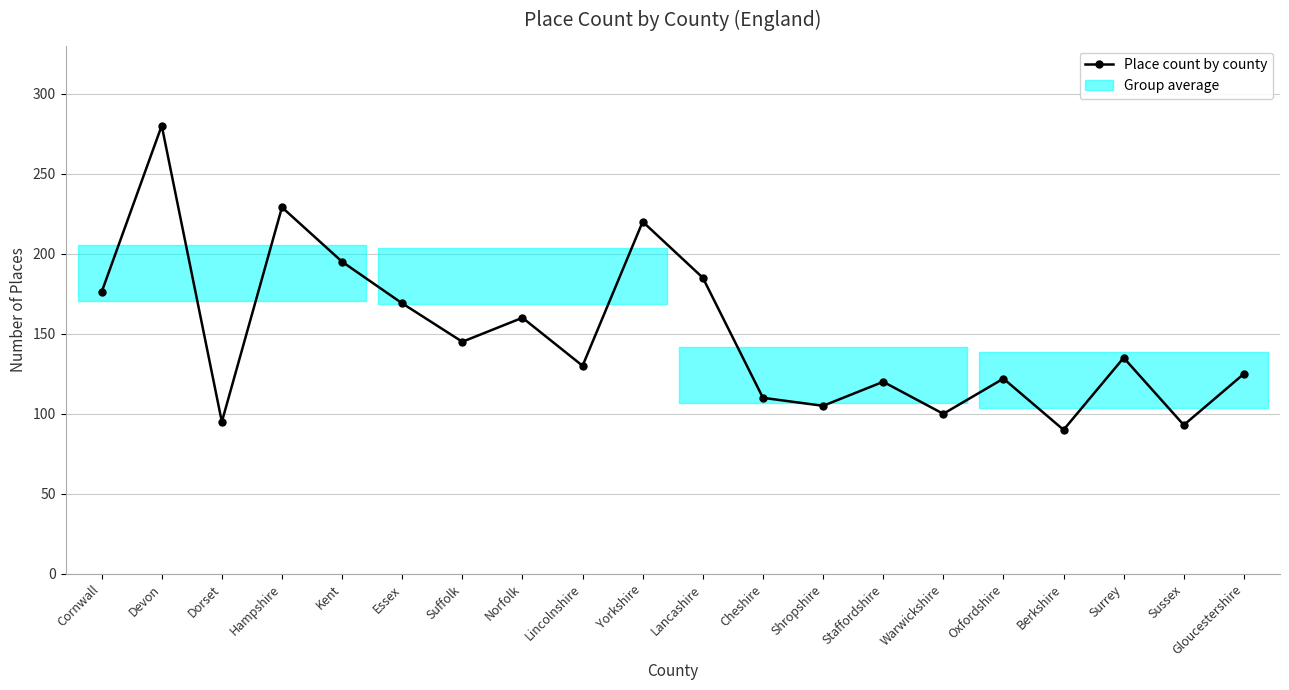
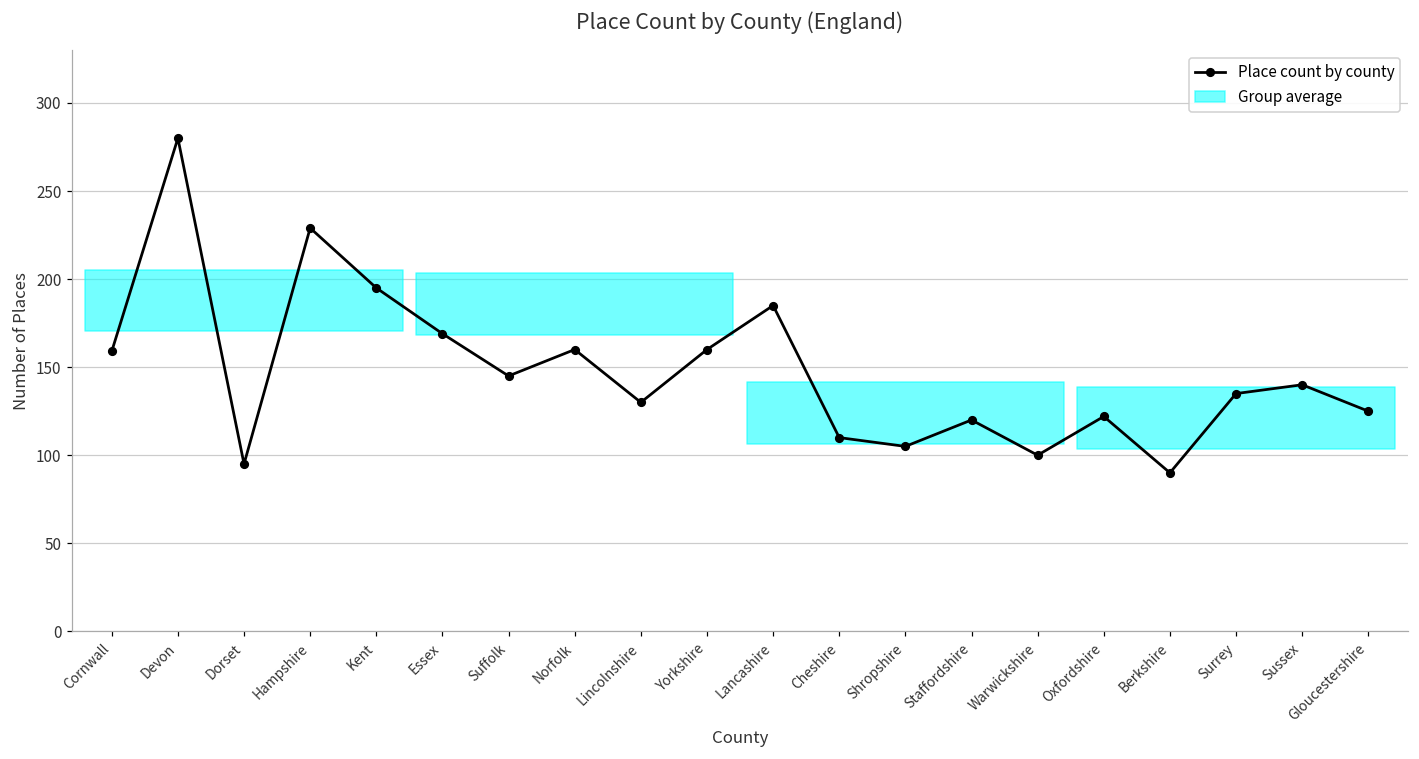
Cornwall: 176 -> 159
Yorkshire: 220 -> 160
Sussex: 93 -> 140
